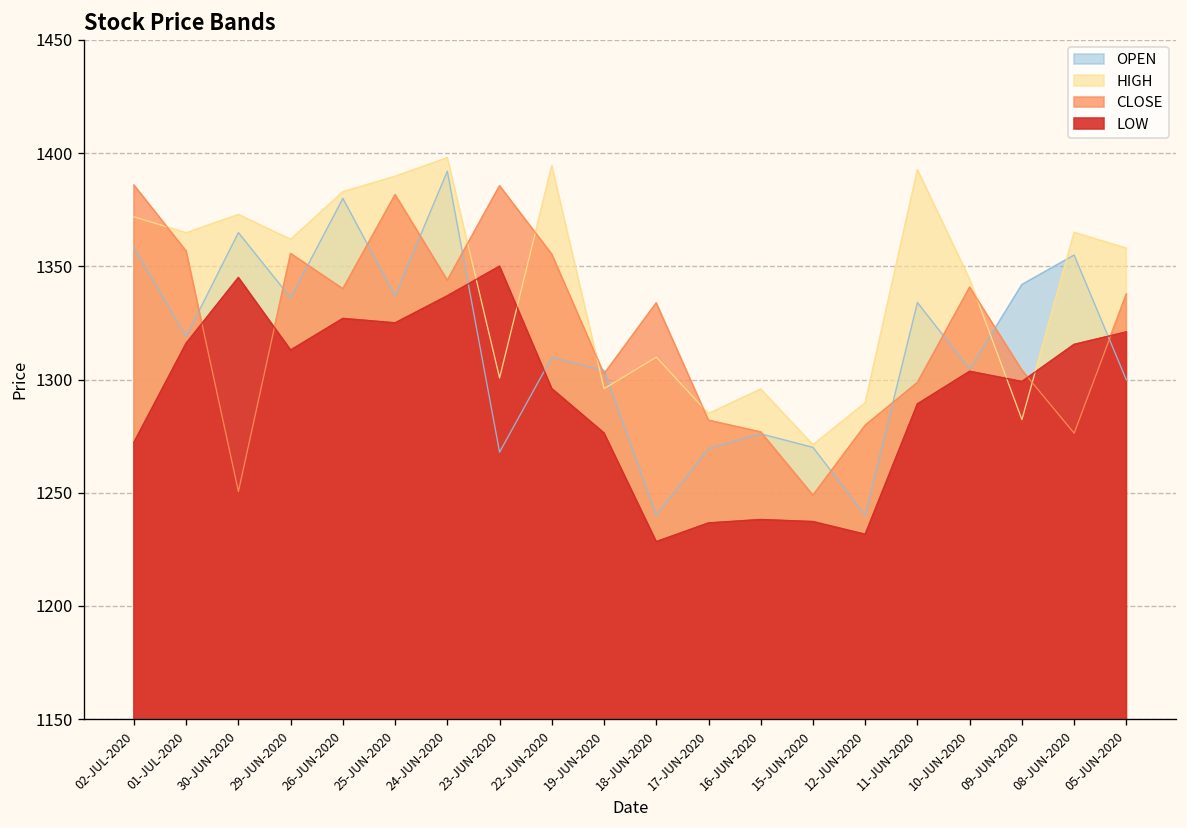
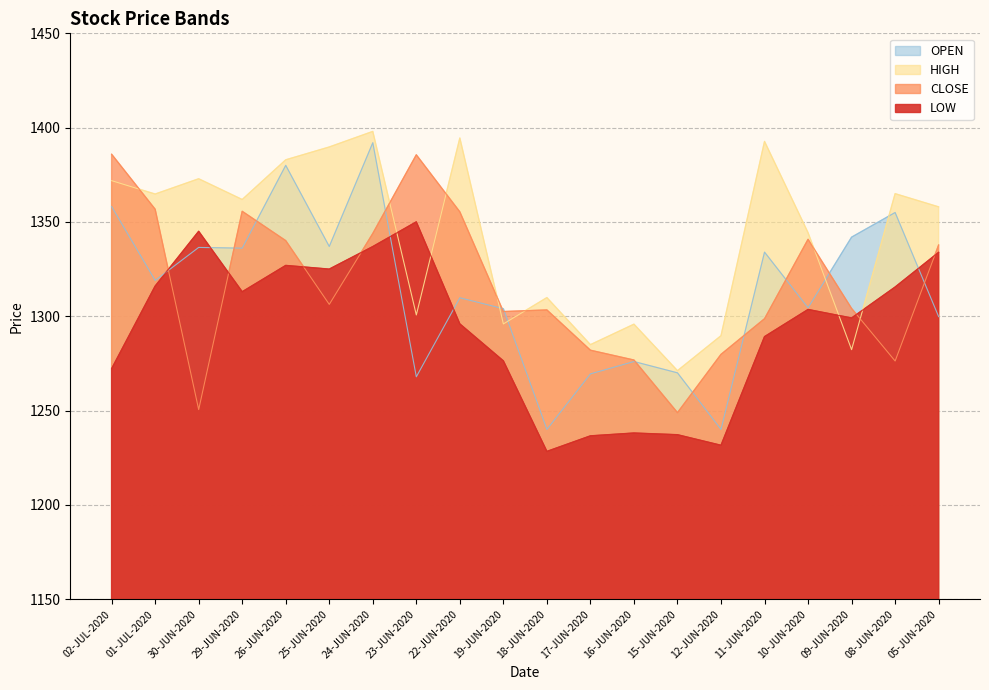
OPEN, 30-JUN-2020: 1365 -> 1337
CLOSE, 25-JUN-2020: 1382 -> 1306
CLOSE, 18-JUN-2020: 1334 -> 1303
LOW, 05-JUN-2020: 1321 -> 1334
